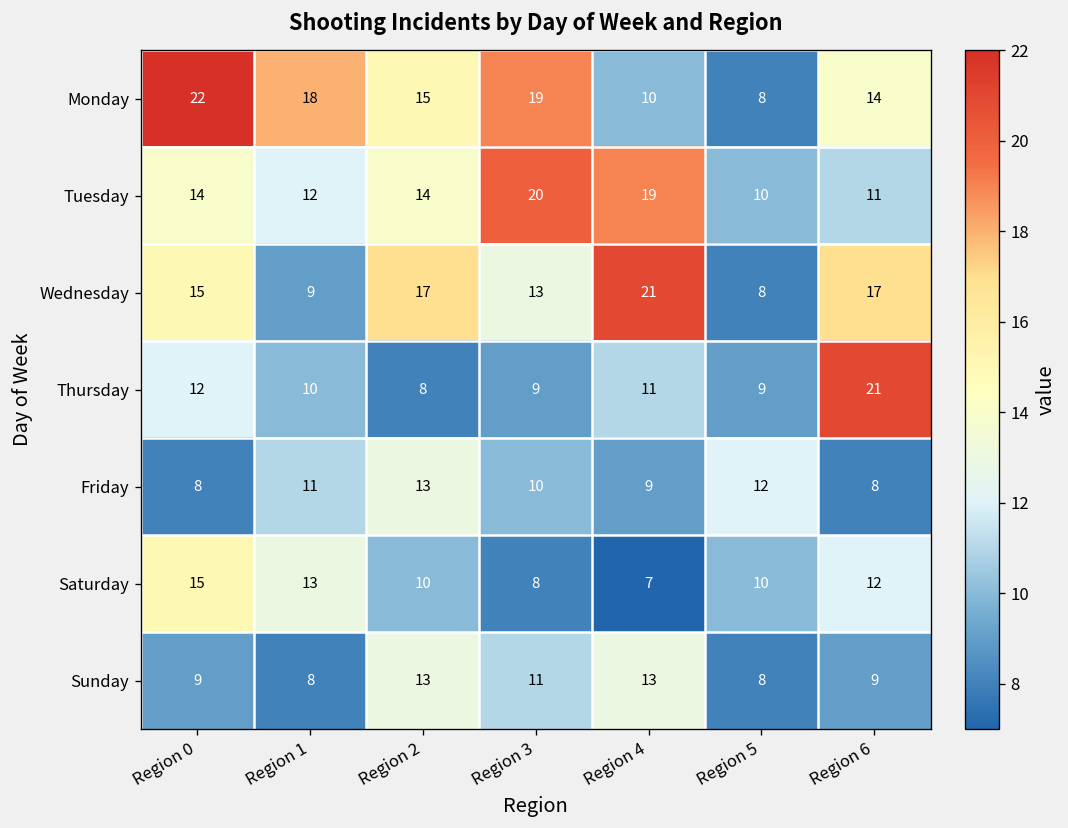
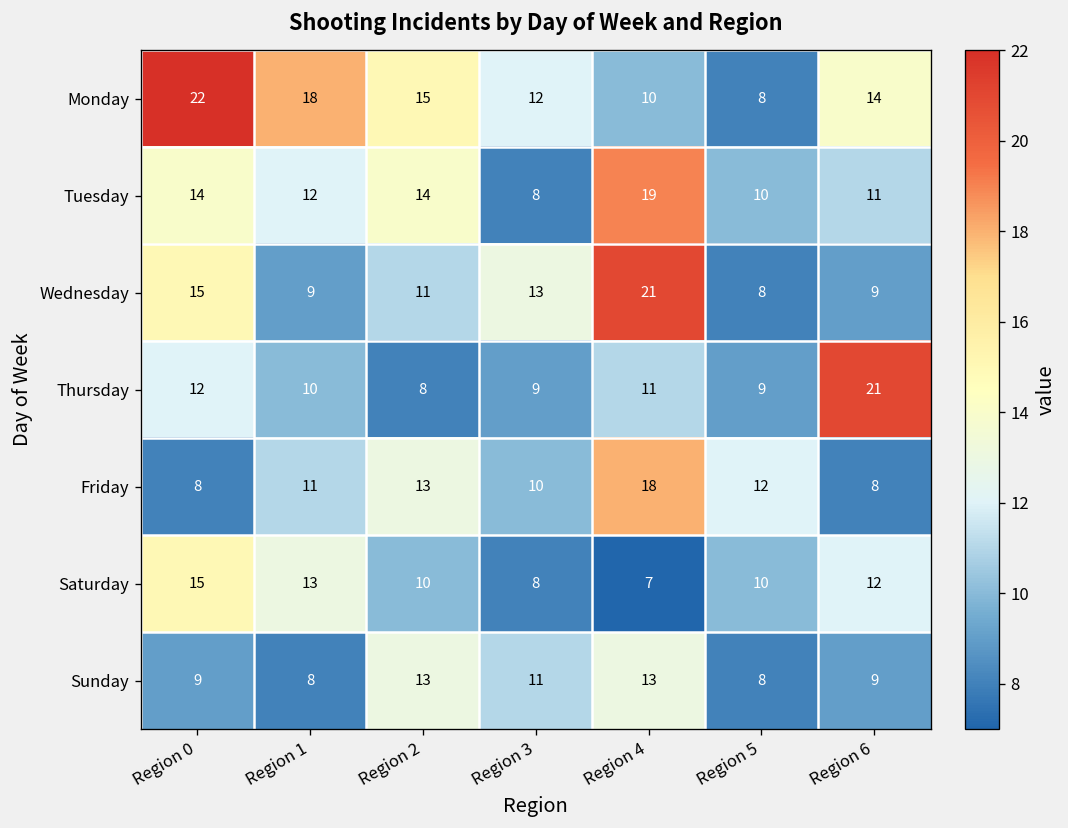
Monday, Region 3: 19 -> 12
Tuesday, Region 3: 20 -> 8
Wednesday, Region 2: 17 -> 11
Wednesday, Region 6: 17 -> 9
Friday, Region 4: 9 -> 18
